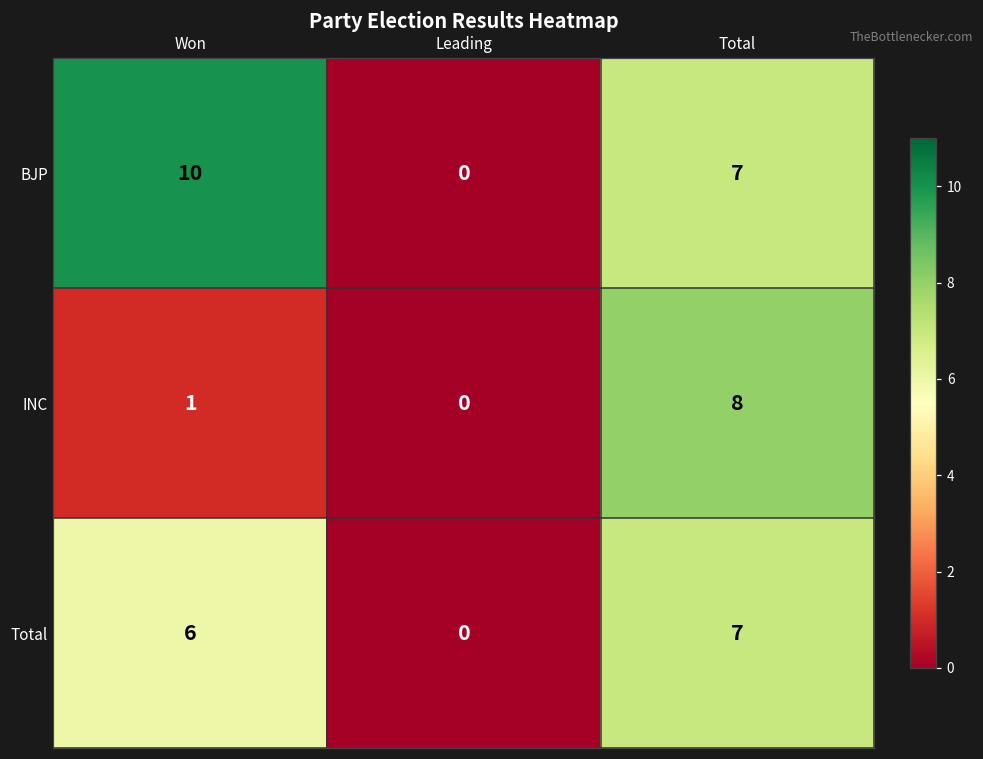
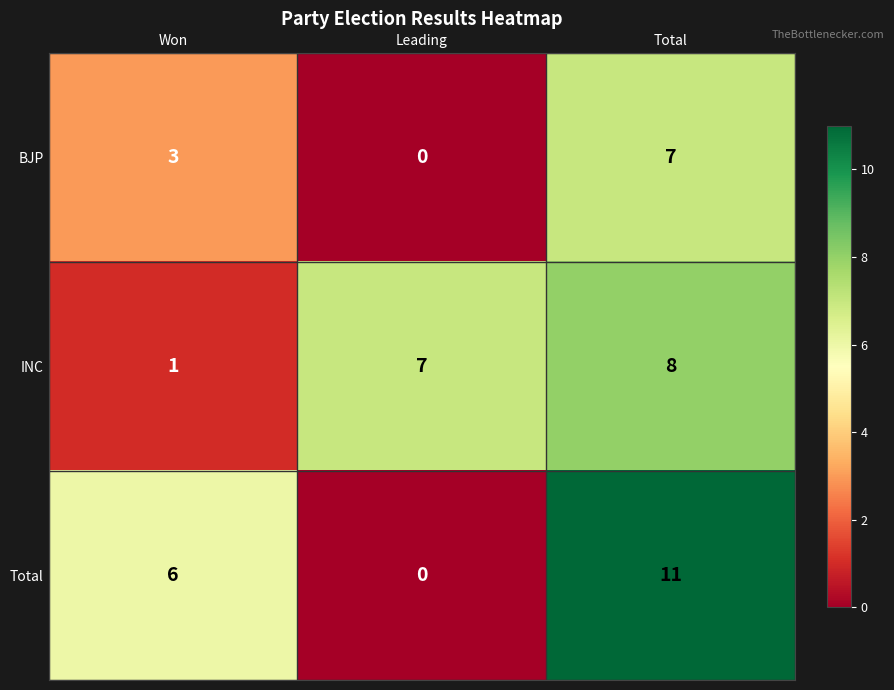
BJP, Won: 10 -> 3
INC, Leading: 0 -> 7
Total, Total: 7 -> 11
